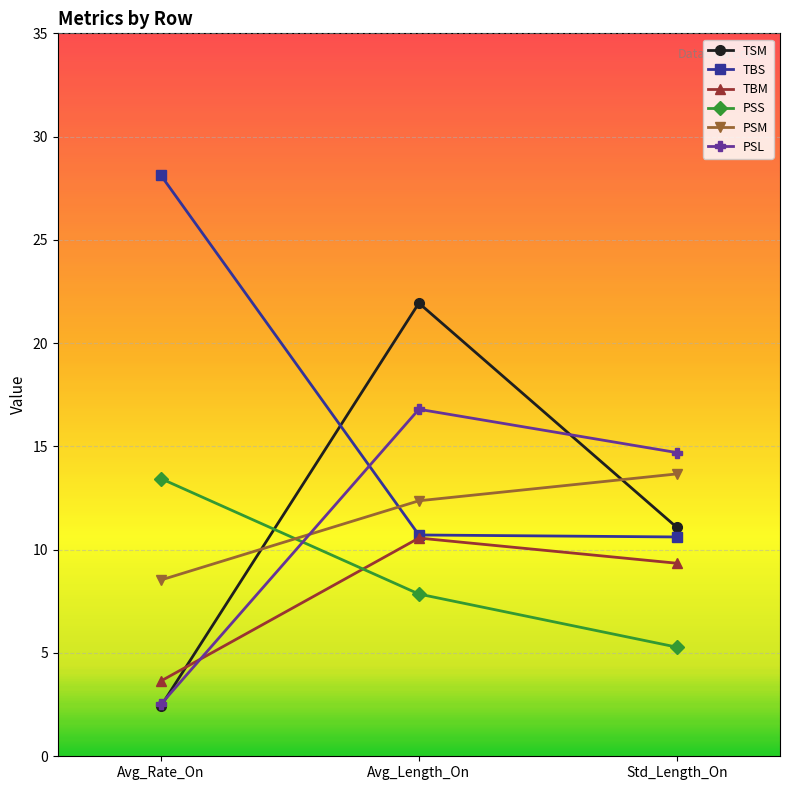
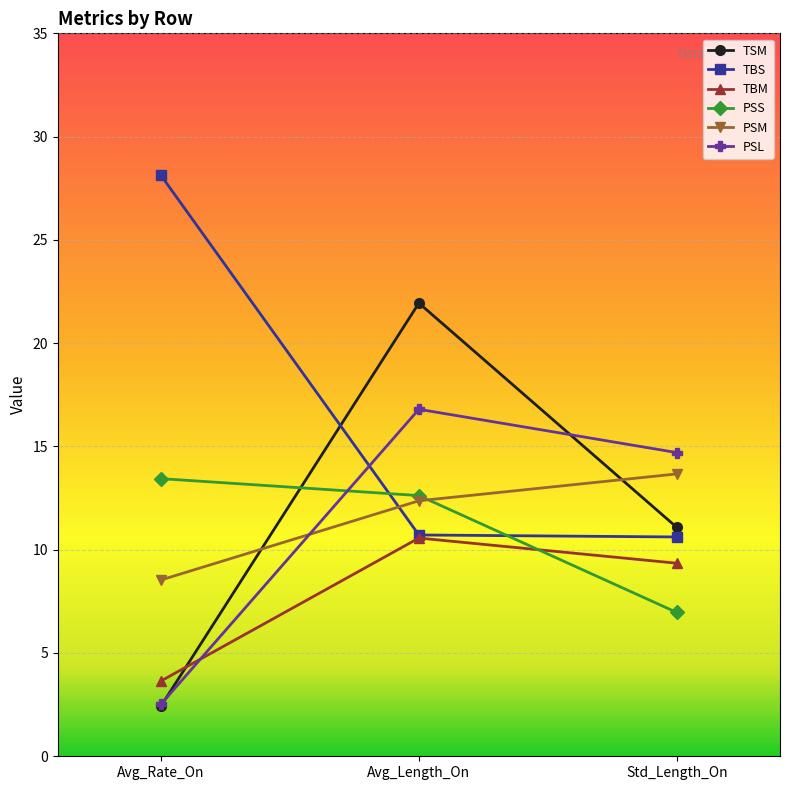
PSS, Avg_Length_On: 7.9 -> 12.6
PSS, Std_Length_On: 5.3 -> 7.0
